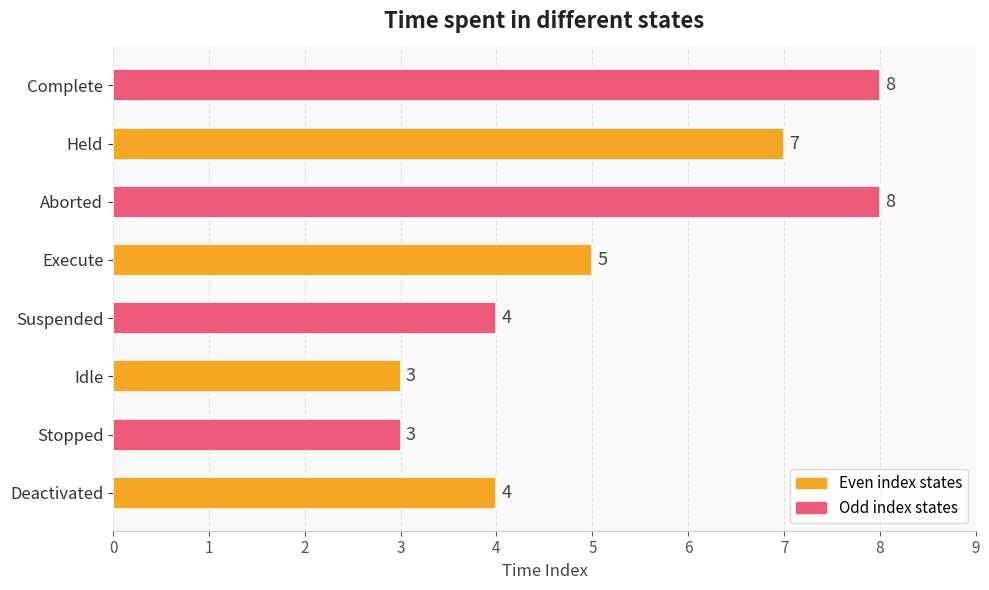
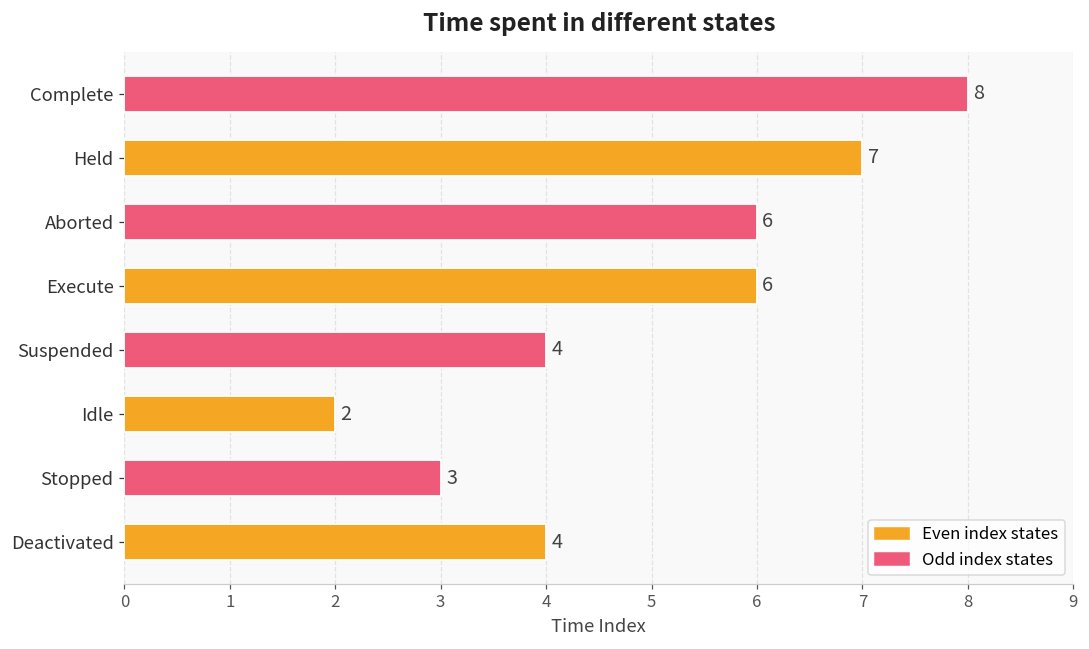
Aborted: 8 -> 6
Execute: 5 -> 6
Idle: 3 -> 2
